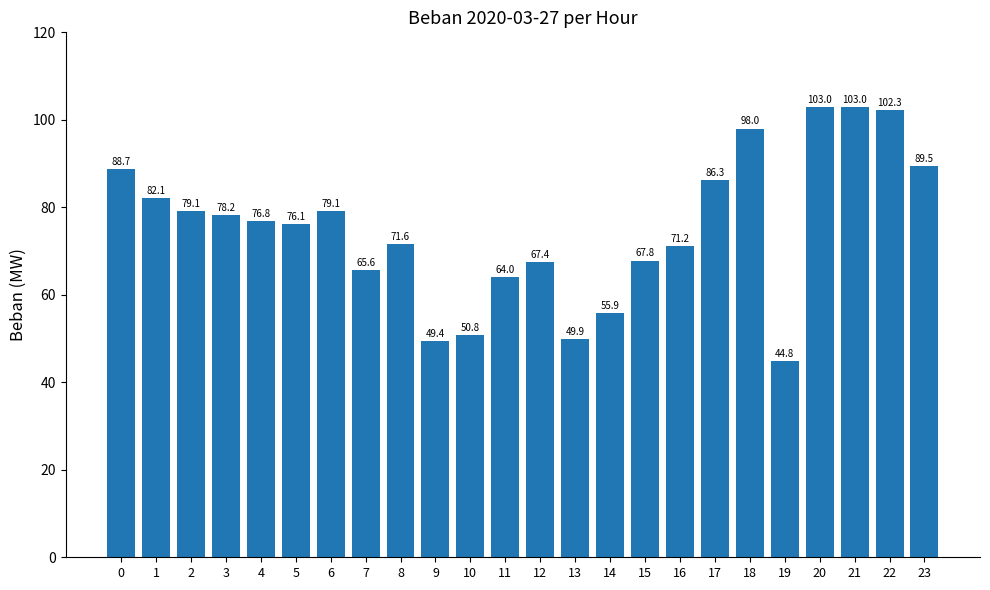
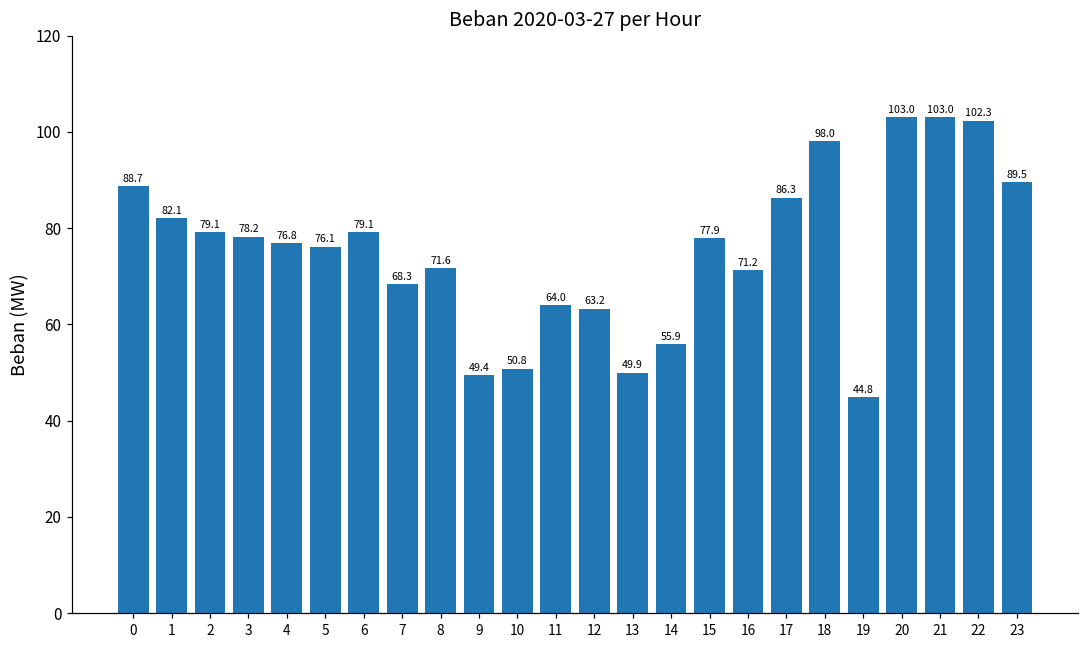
7: 65.6 -> 68.3
12: 67.4 -> 63.2
15: 67.8 -> 77.9
